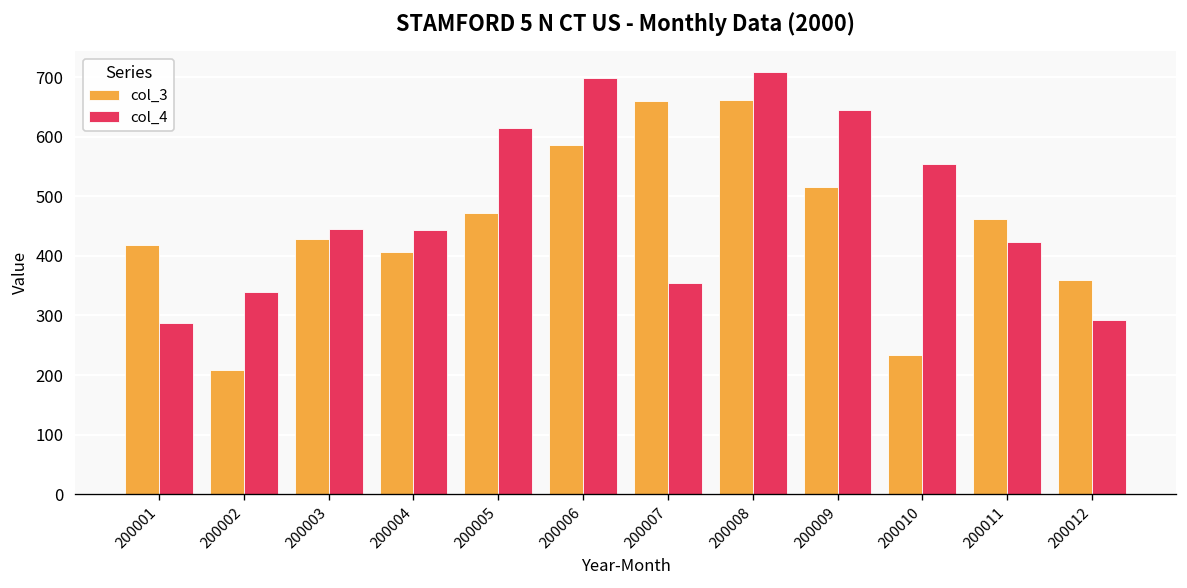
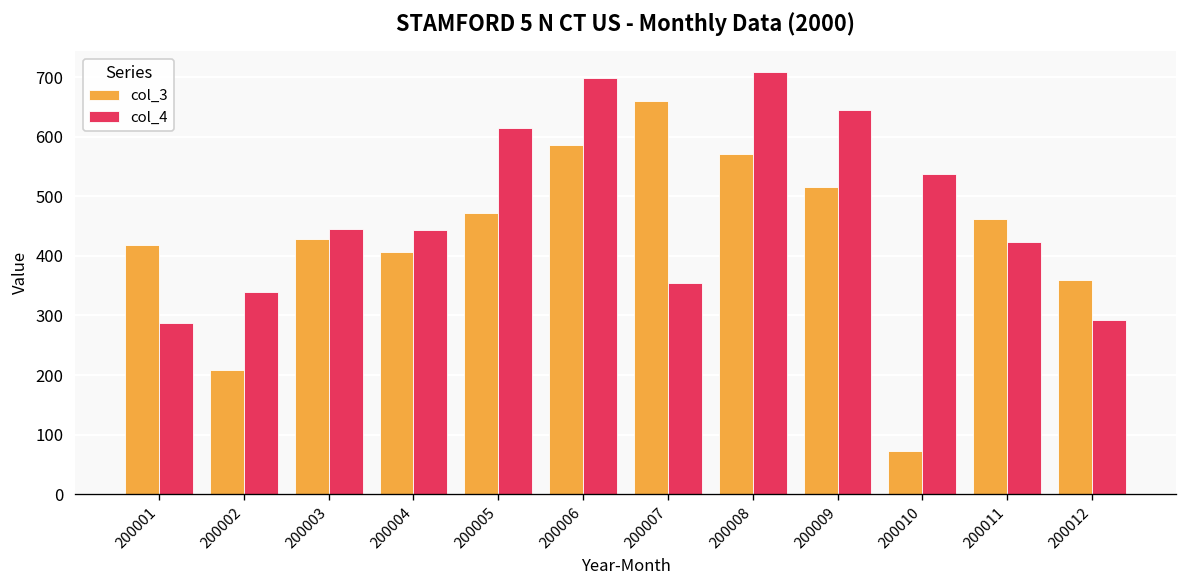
col_3, 200008: 660 -> 570
col_3, 200010: 230 -> 70
col_4, 200010: 550 -> 540
